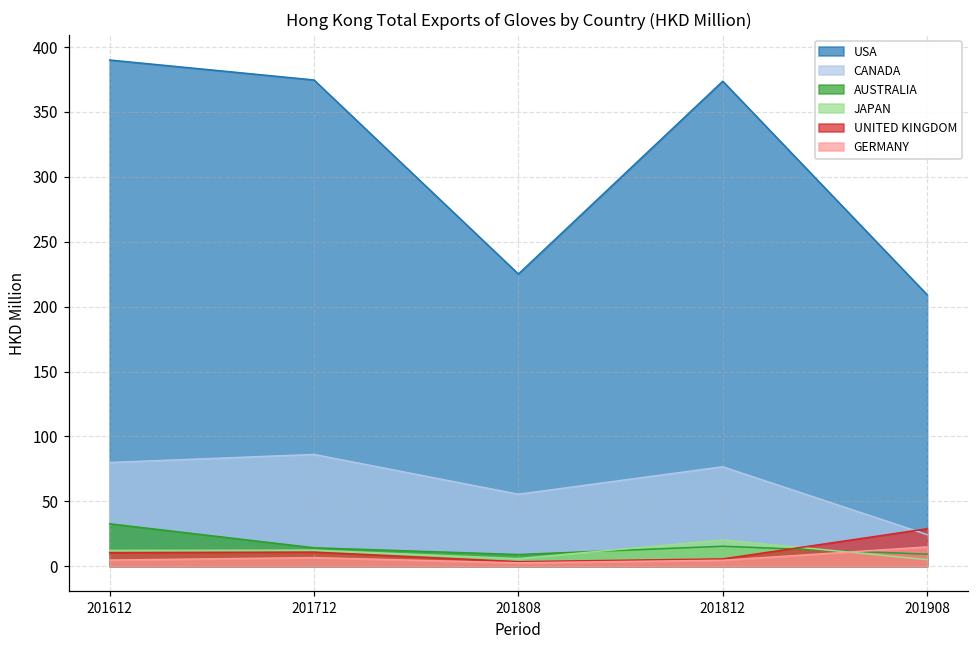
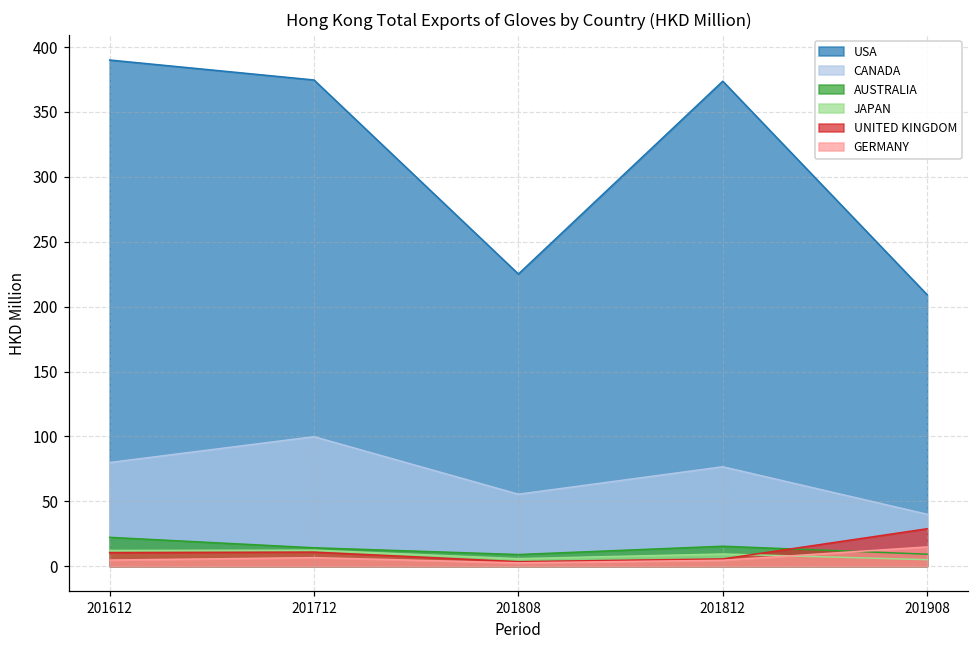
AUSTRALIA, 201612: 33 -> 22
CANADA, 201712: 86 -> 100
JAPAN, 201812: 20 -> 9
CANADA, 201908: 24 -> 40
